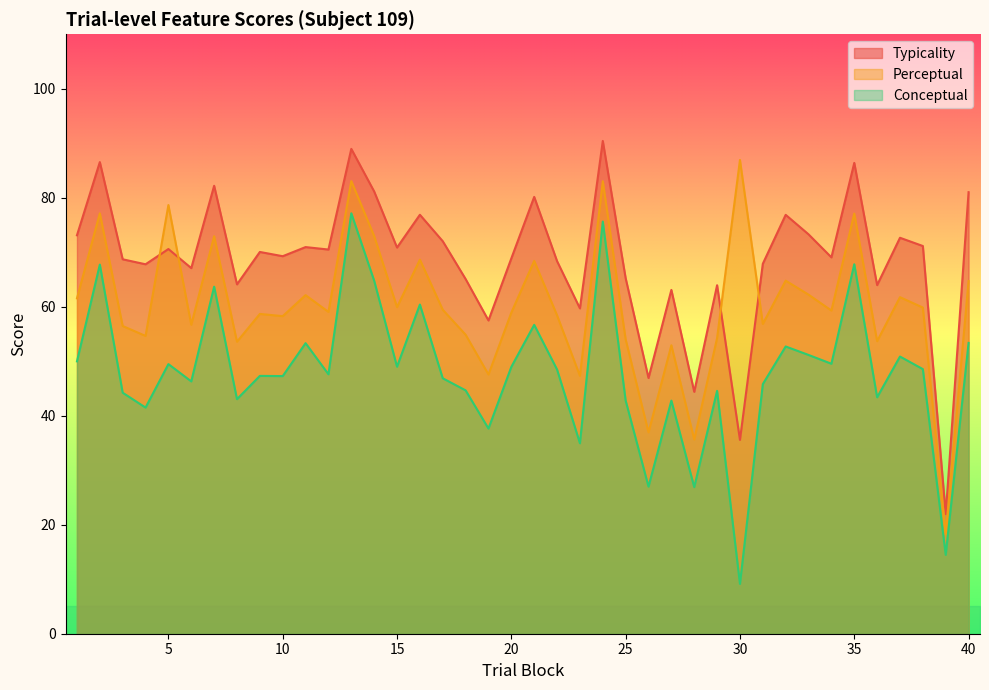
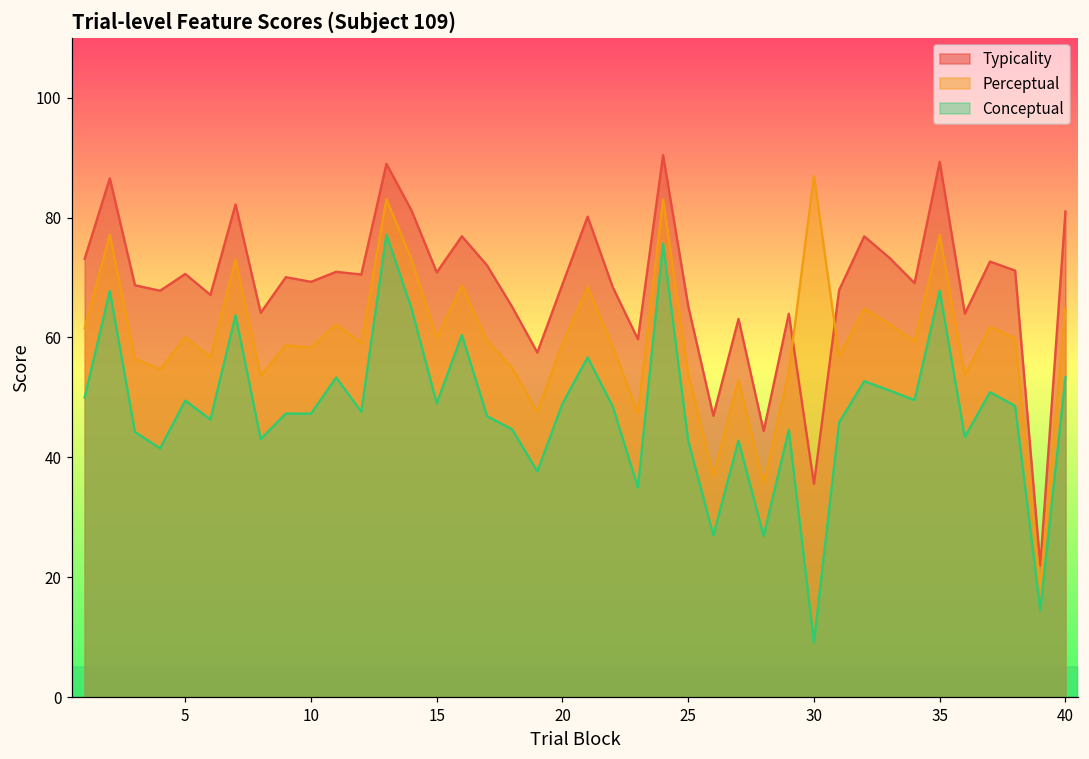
Perceptual, 5: 79 -> 60
Typicality, 35: 86 -> 89
